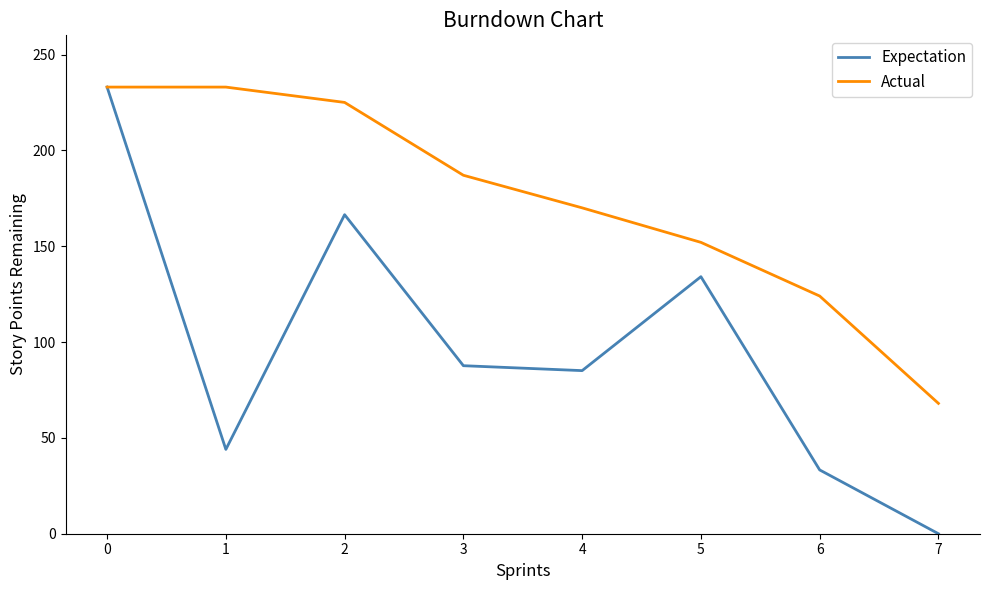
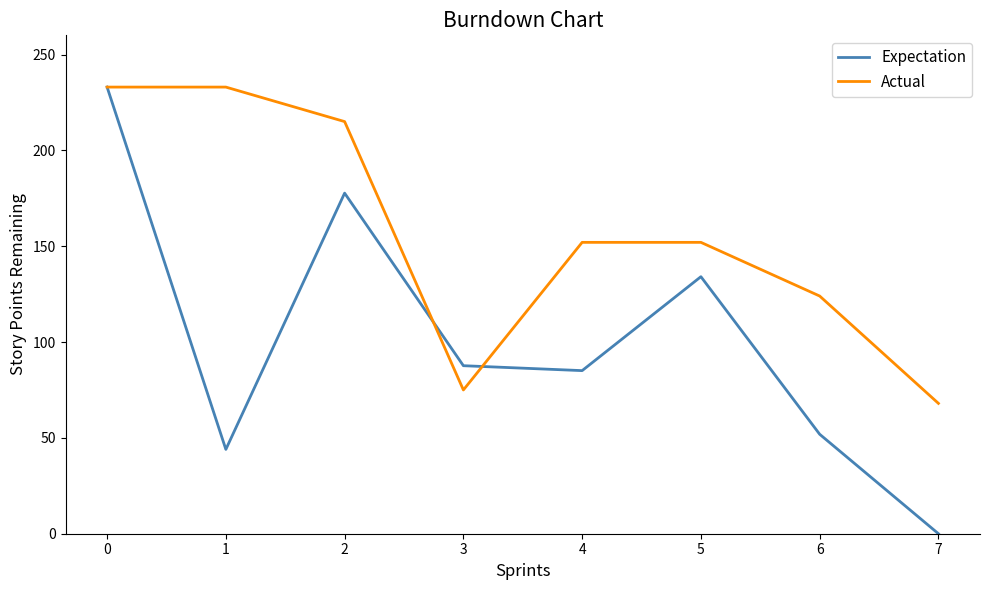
Expectation, 2: 166 -> 178
Actual, 2: 225 -> 215
Actual, 3: 187 -> 75
Actual, 4: 170 -> 152
Expectation, 6: 33 -> 52
